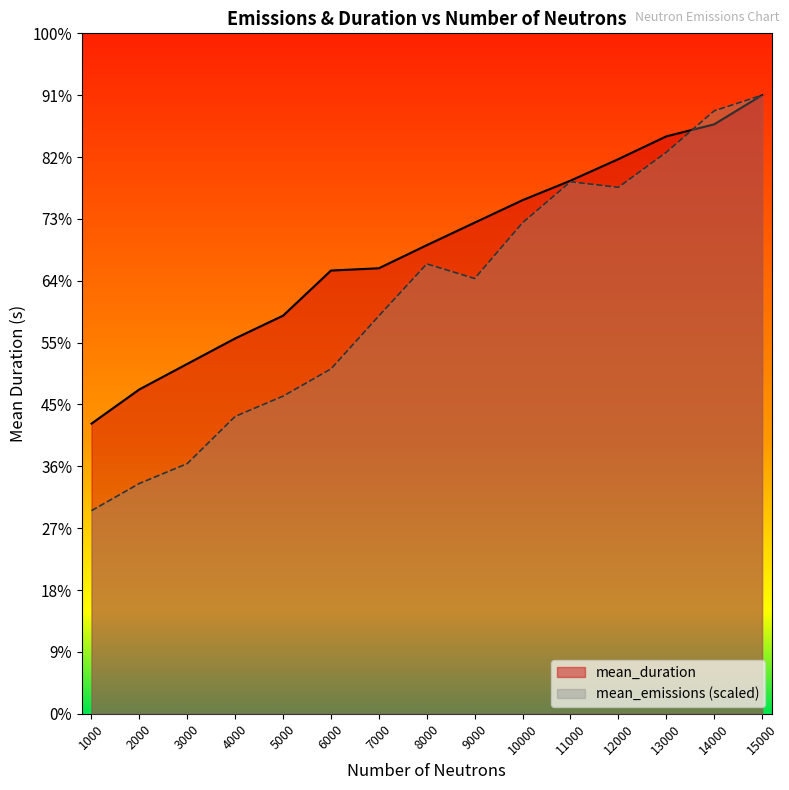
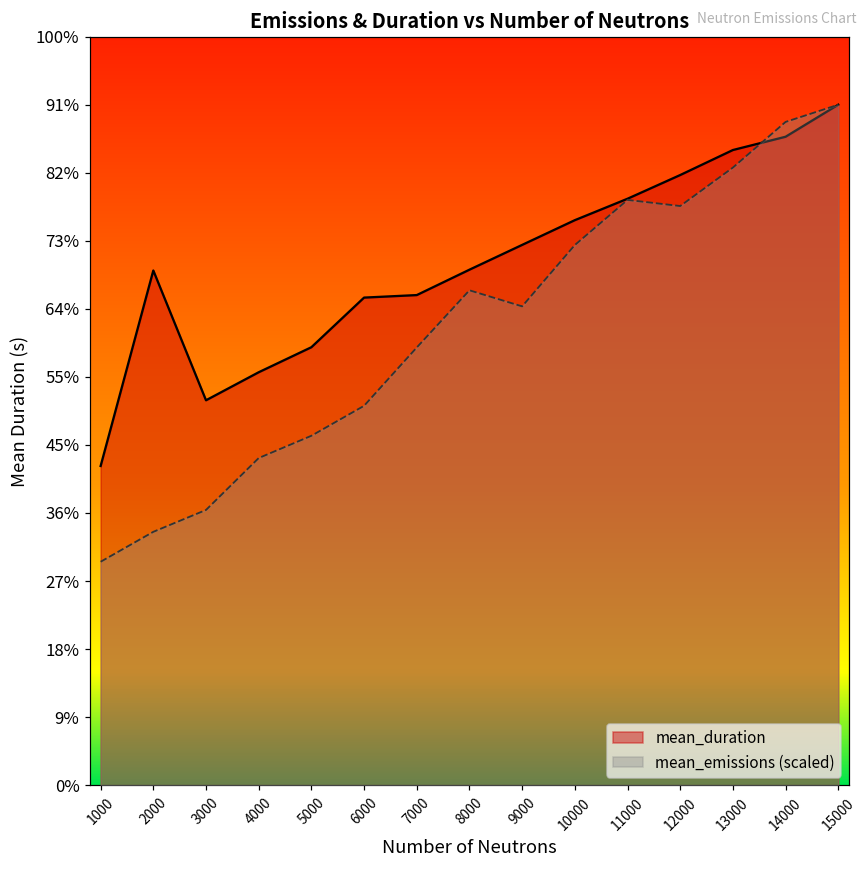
mean_duration, 2000: 48% -> 69%
